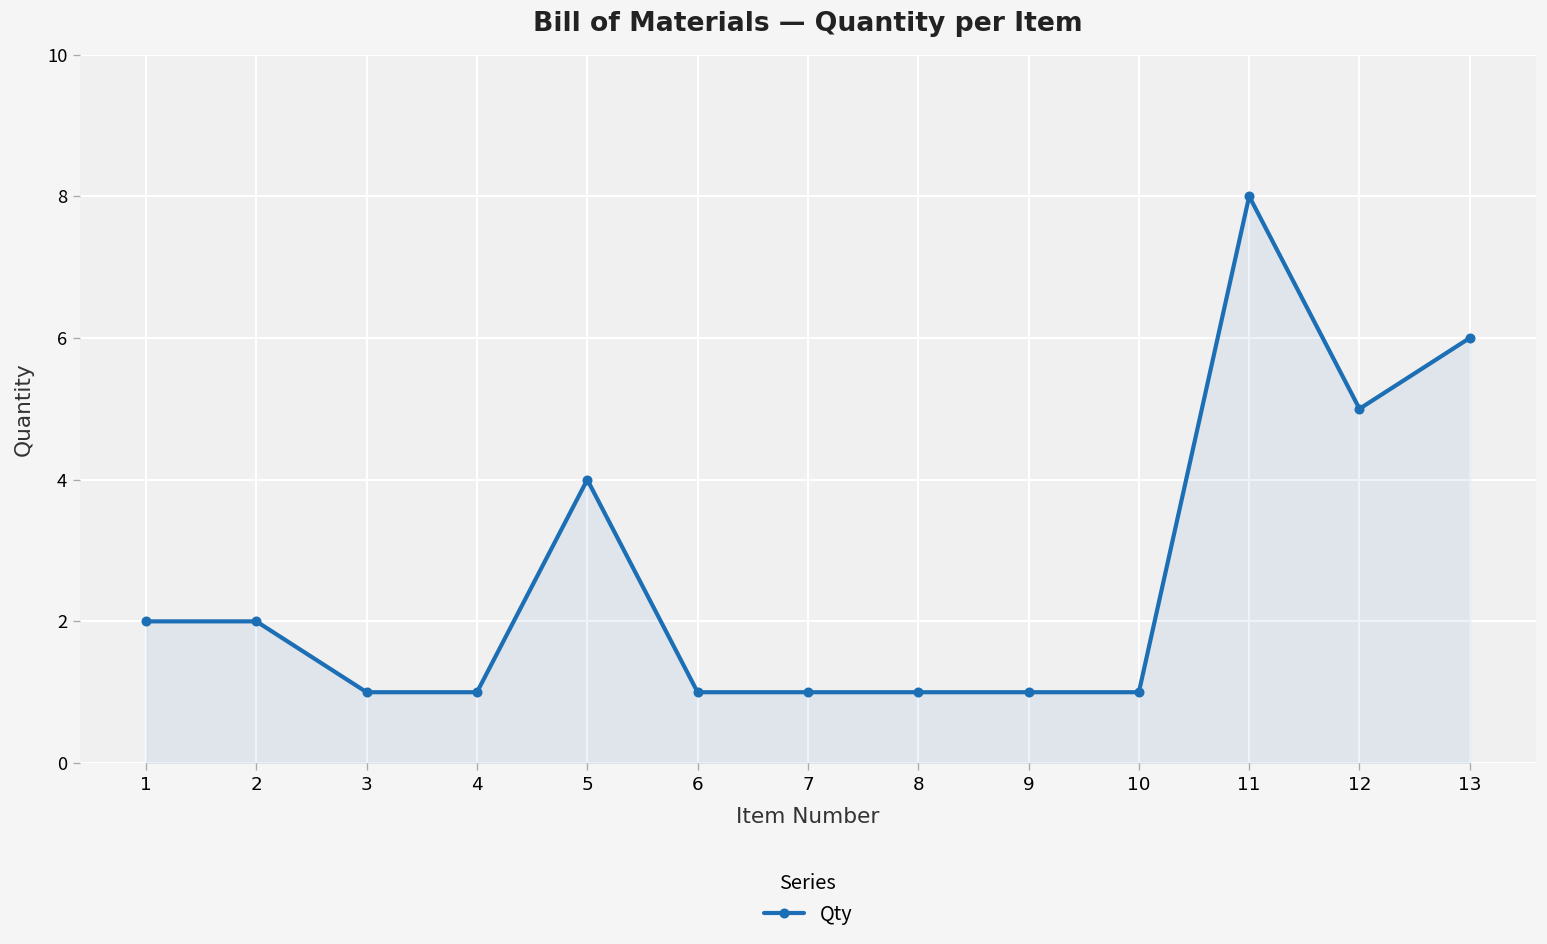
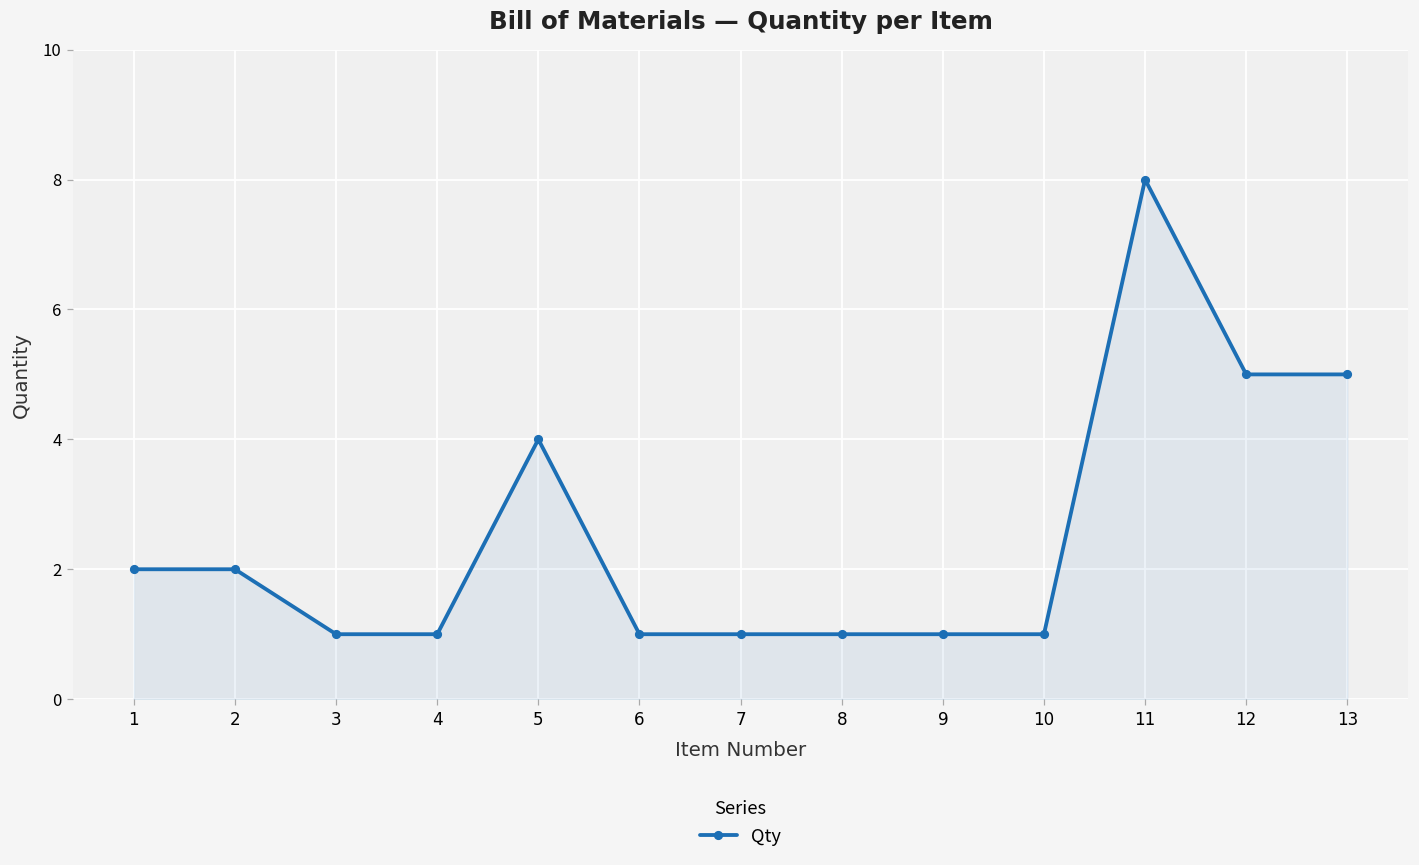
13: 6 -> 5
